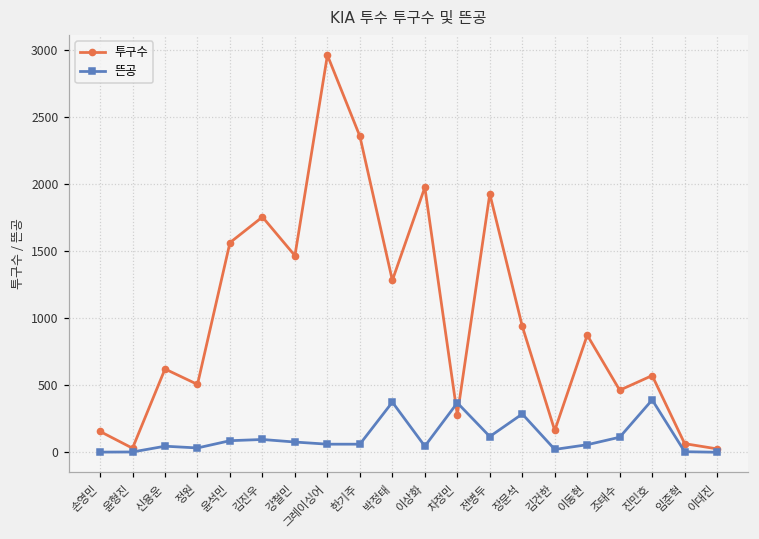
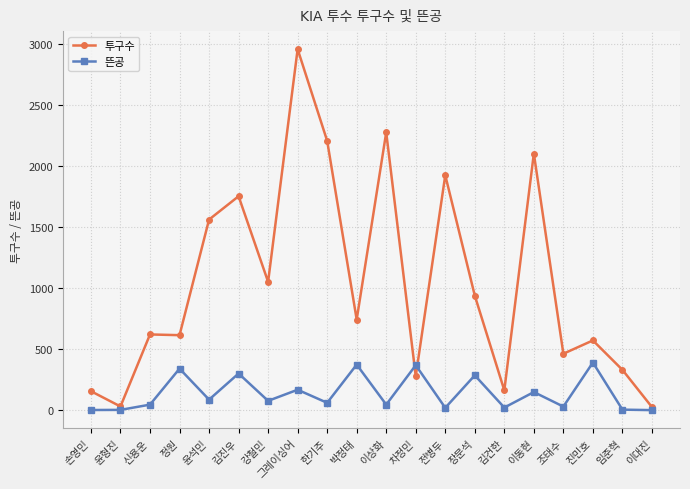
투구수, 정원: 510 -> 620
뜬공, 정원: 30 -> 340
뜬공, 김진우: 100 -> 300
투구수, 강철민: 1470 -> 1050
뜬공, 그레이싱어: 60 -> 170
투구수, 한기주: 2350 -> 2210
투구수, 박정태: 1280 -> 740
투구수, 이상화: 1970 -> 2280
뜬공, 전병두: 120 -> 20
투구수, 이동현: 870 -> 2100
뜬공, 이동현: 60 -> 150
뜬공, 조태수: 110 -> 30
투구수, 임준혁: 70 -> 330
